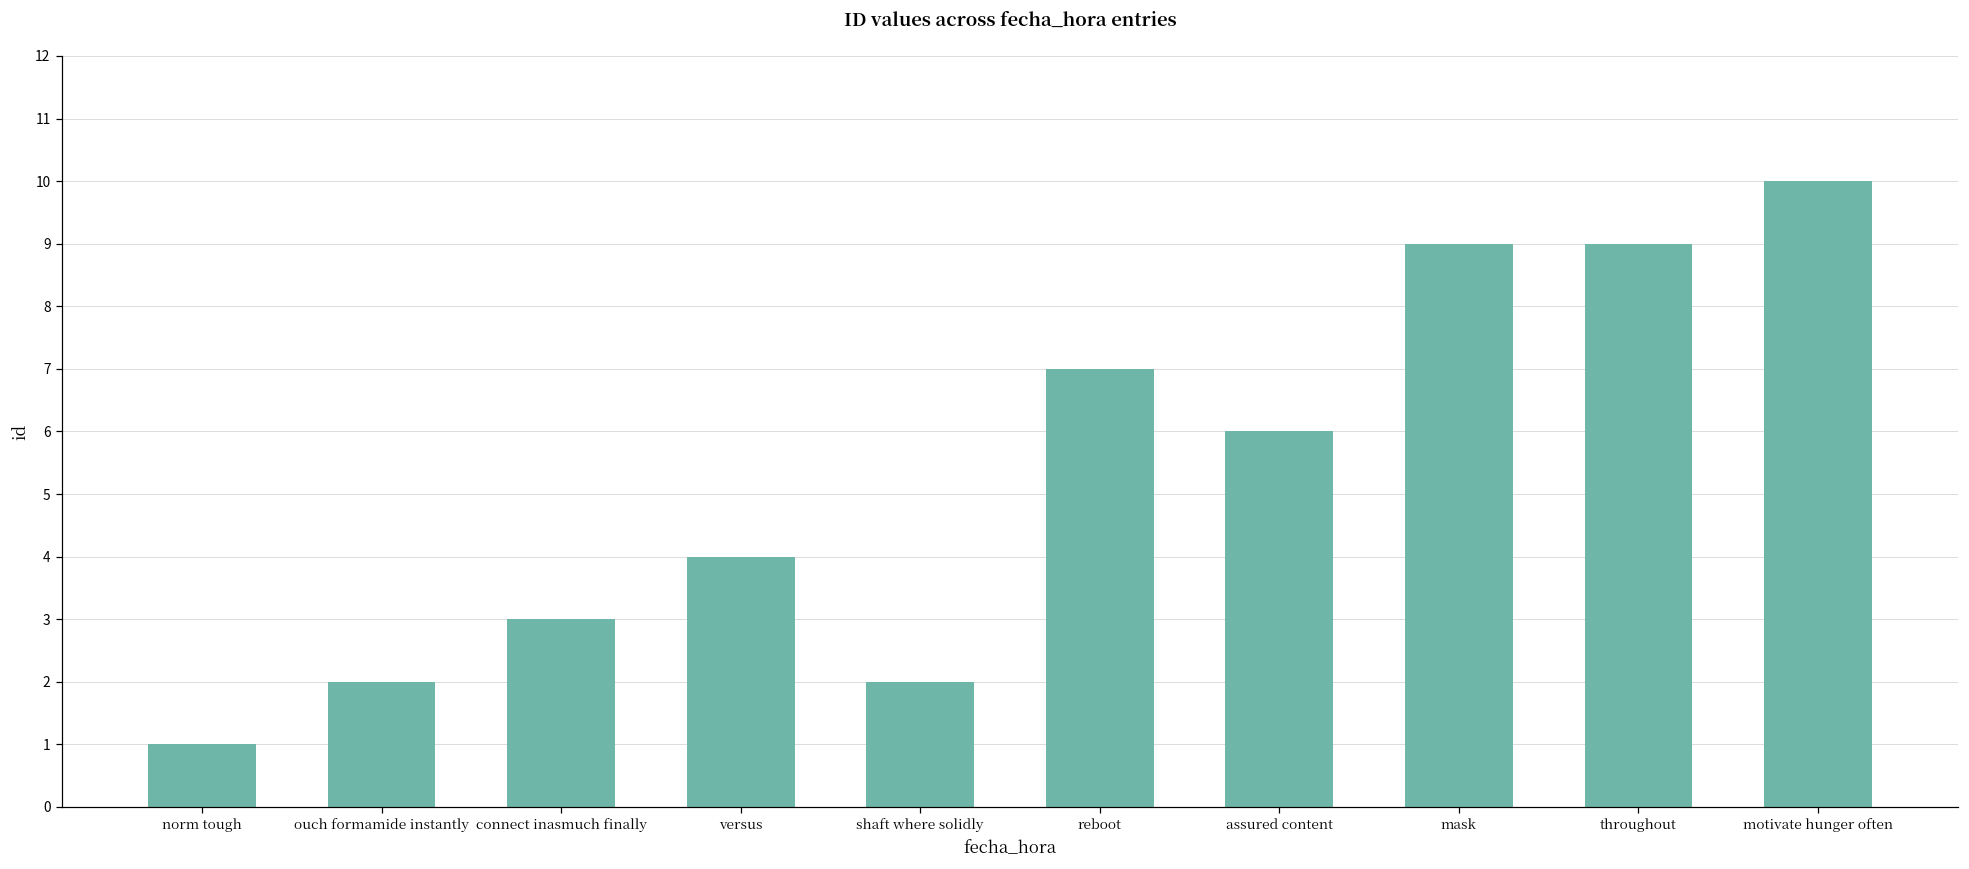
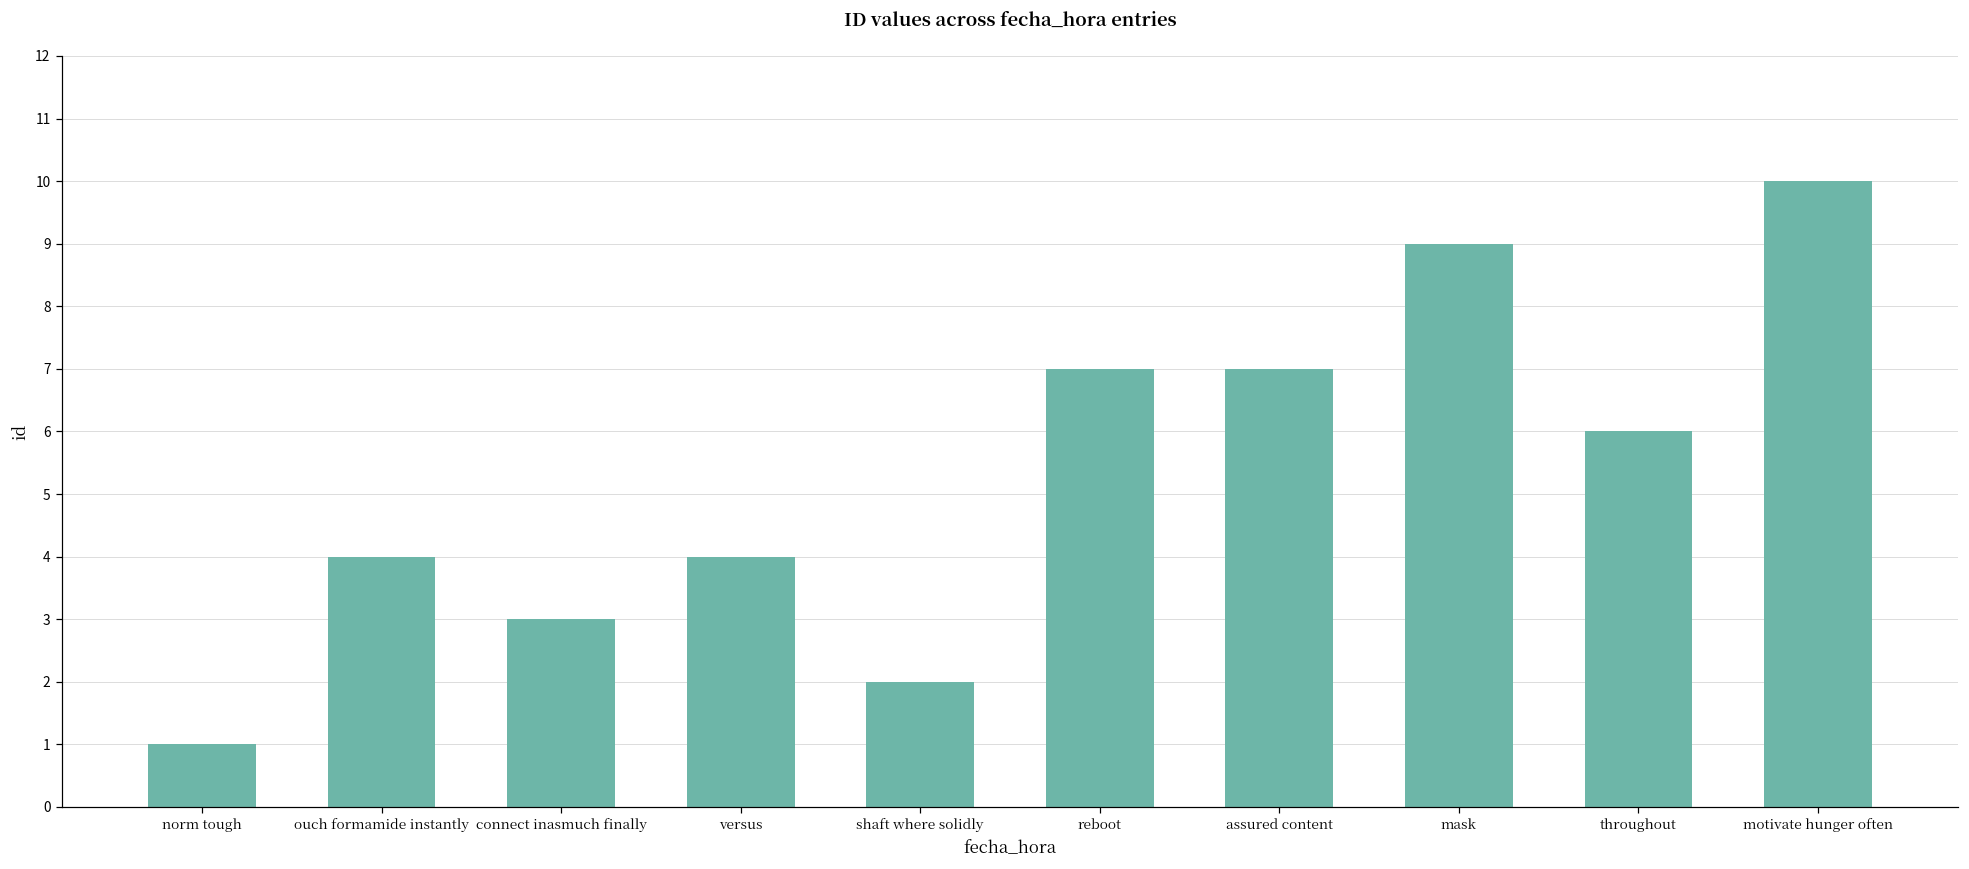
ouch formamide instantly: 2 -> 4
assured content: 6 -> 7
throughout: 9 -> 6
